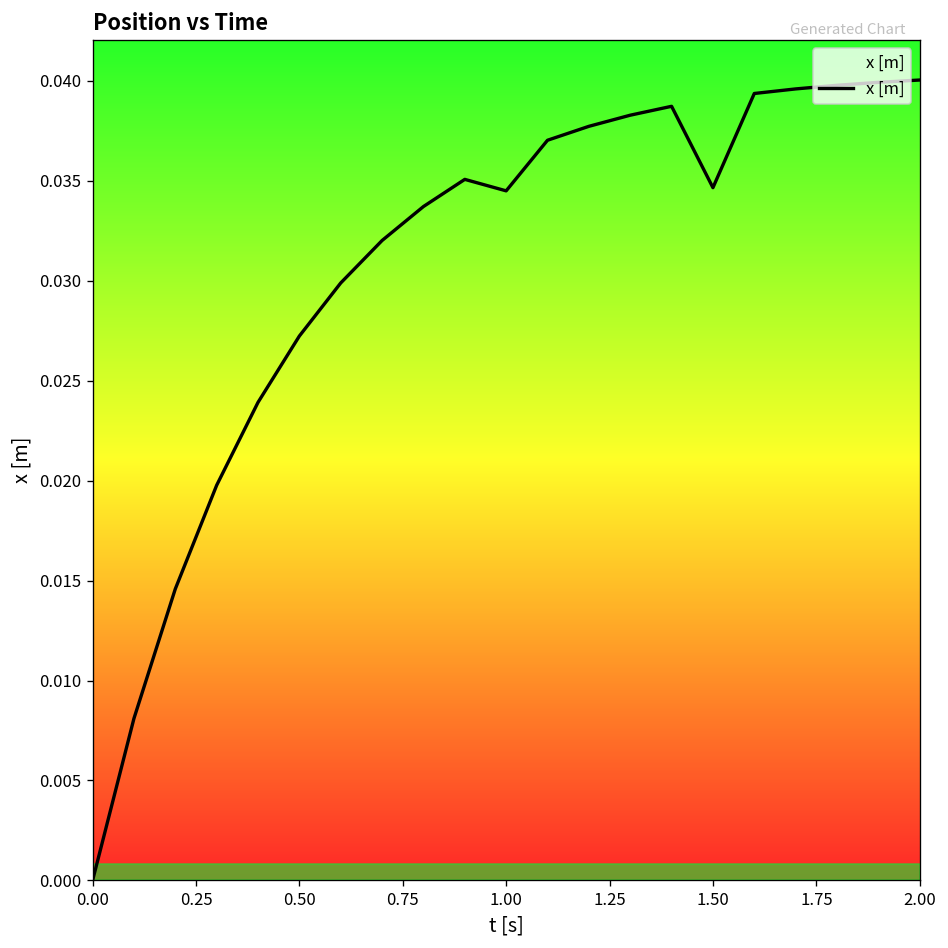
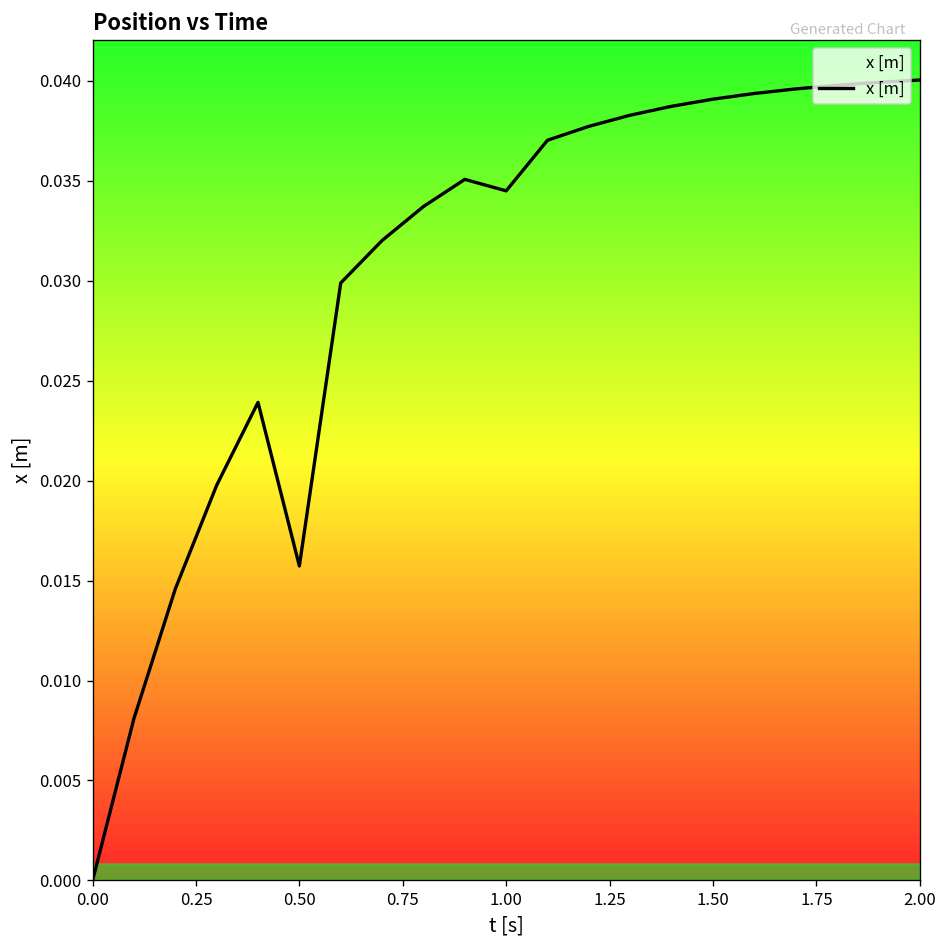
0.50: 0.0272 -> 0.0157
1.50: 0.0346 -> 0.0391
